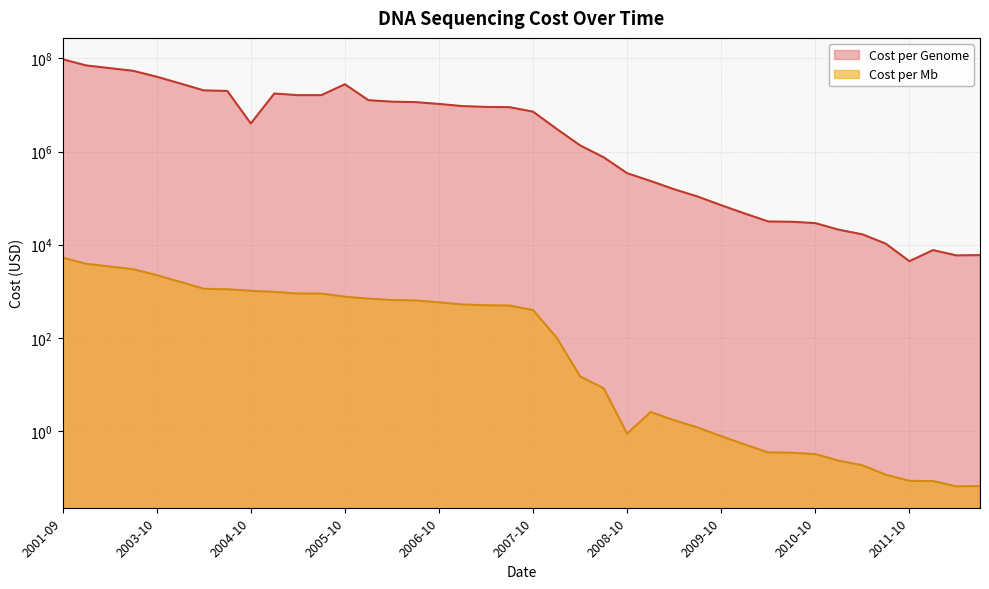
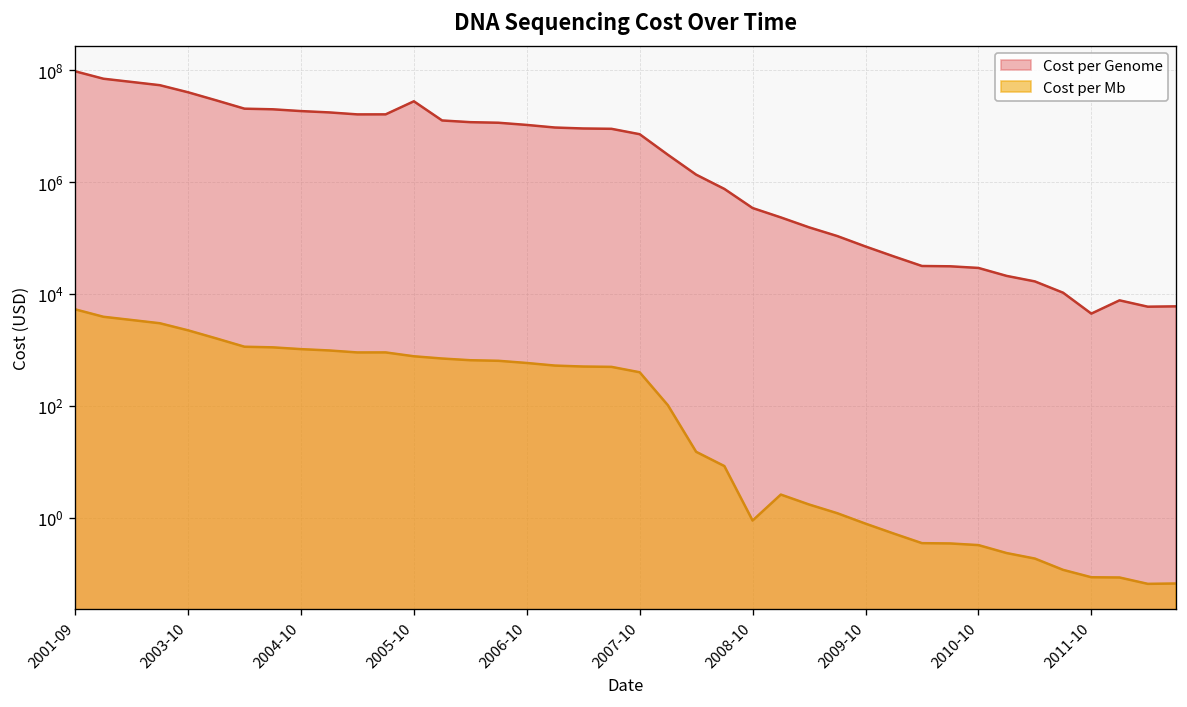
Cost per Genome, 2004-10: 4000000 -> 19000000
